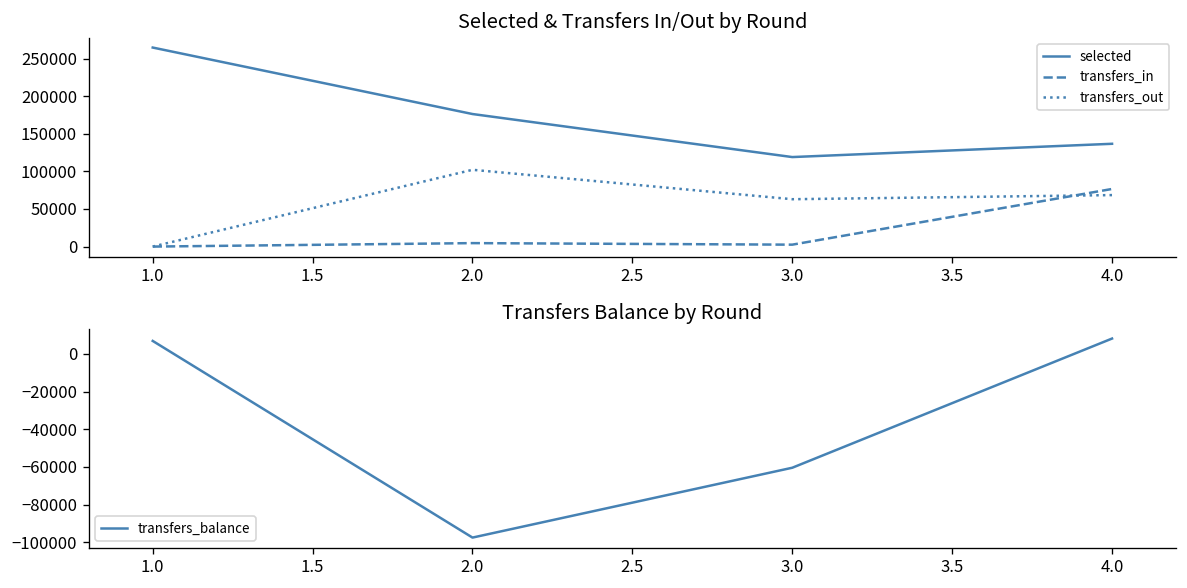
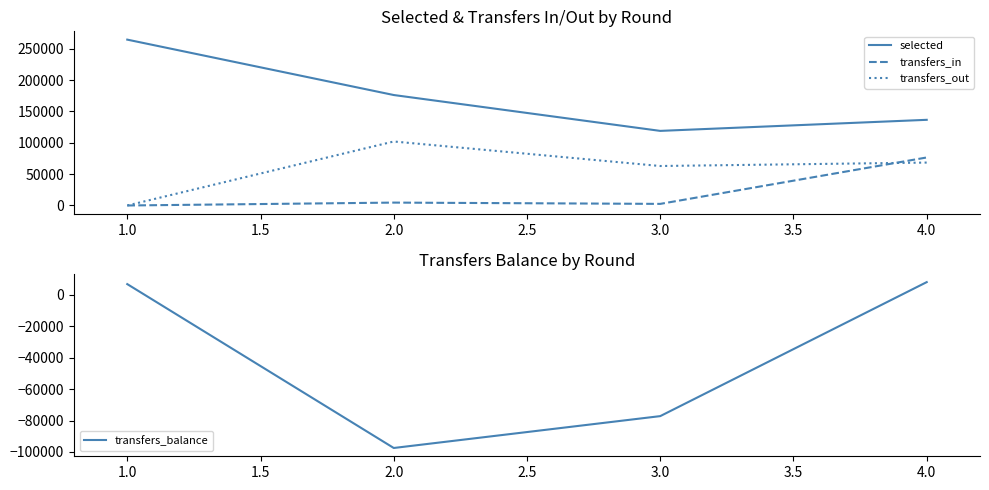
Transfers Balance by Round, 3.0: -60000 -> -77000
